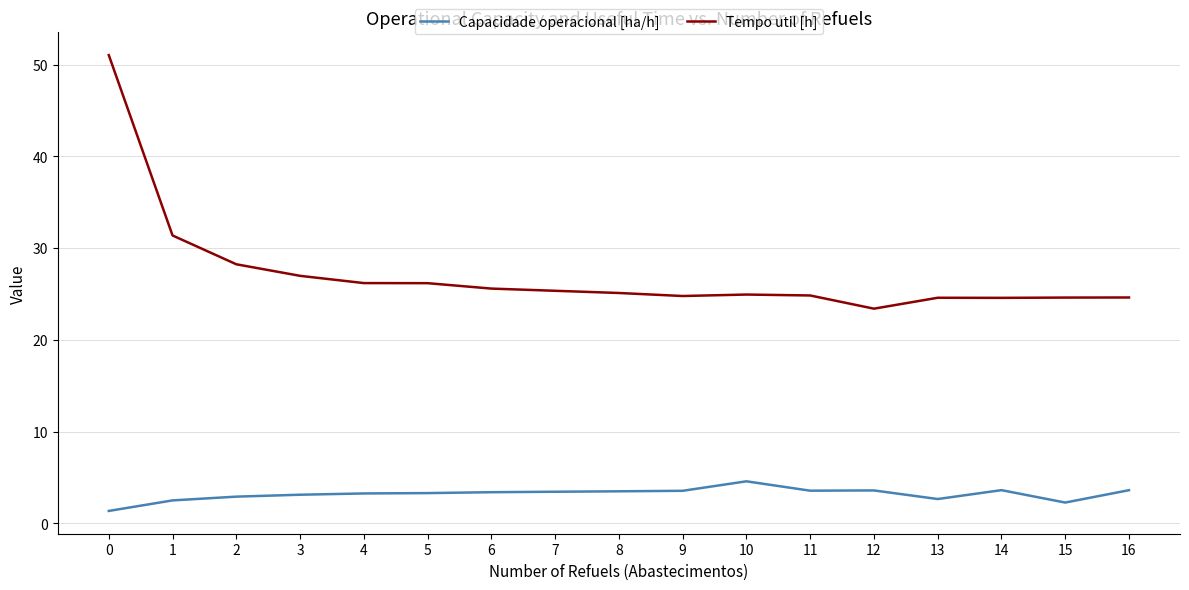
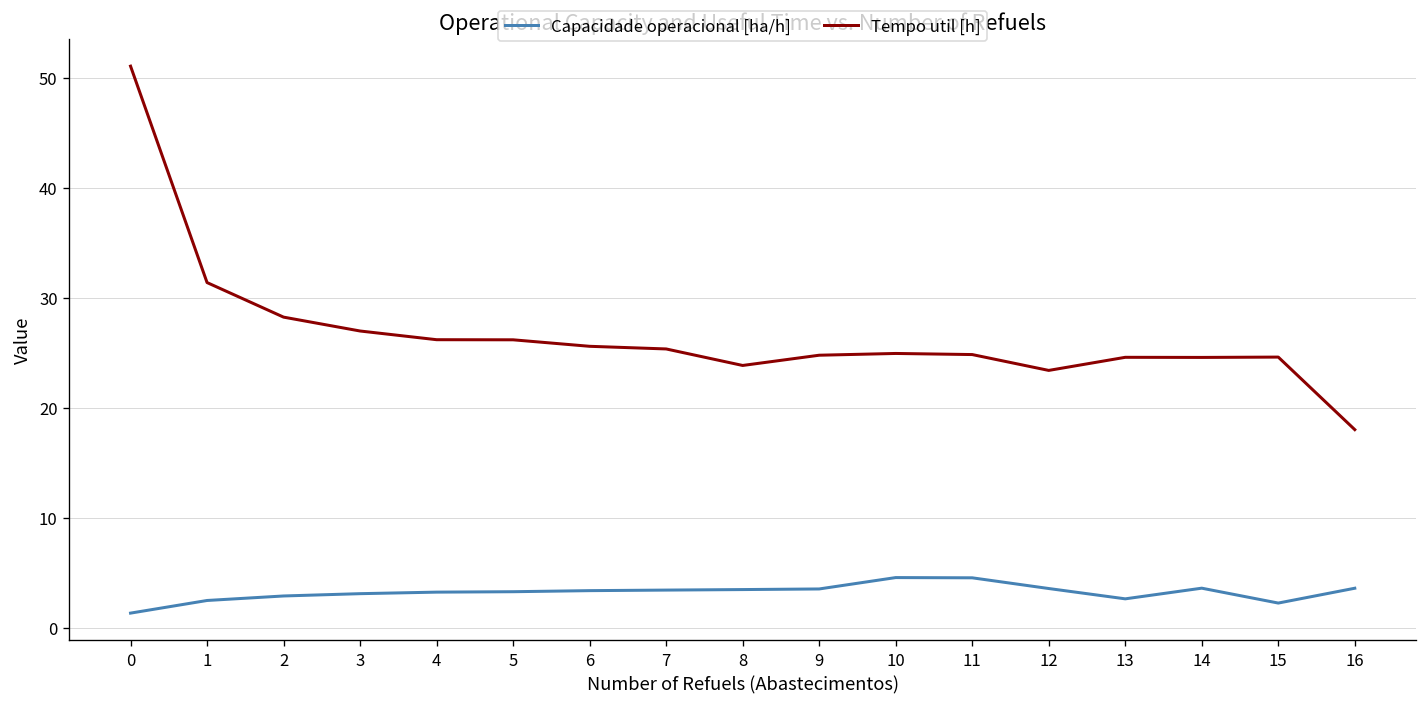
Tempo util [h], 8: 25 -> 24
Capacidade operacional [ha/h], 11: 4 -> 5
Tempo util [h], 16: 25 -> 18
